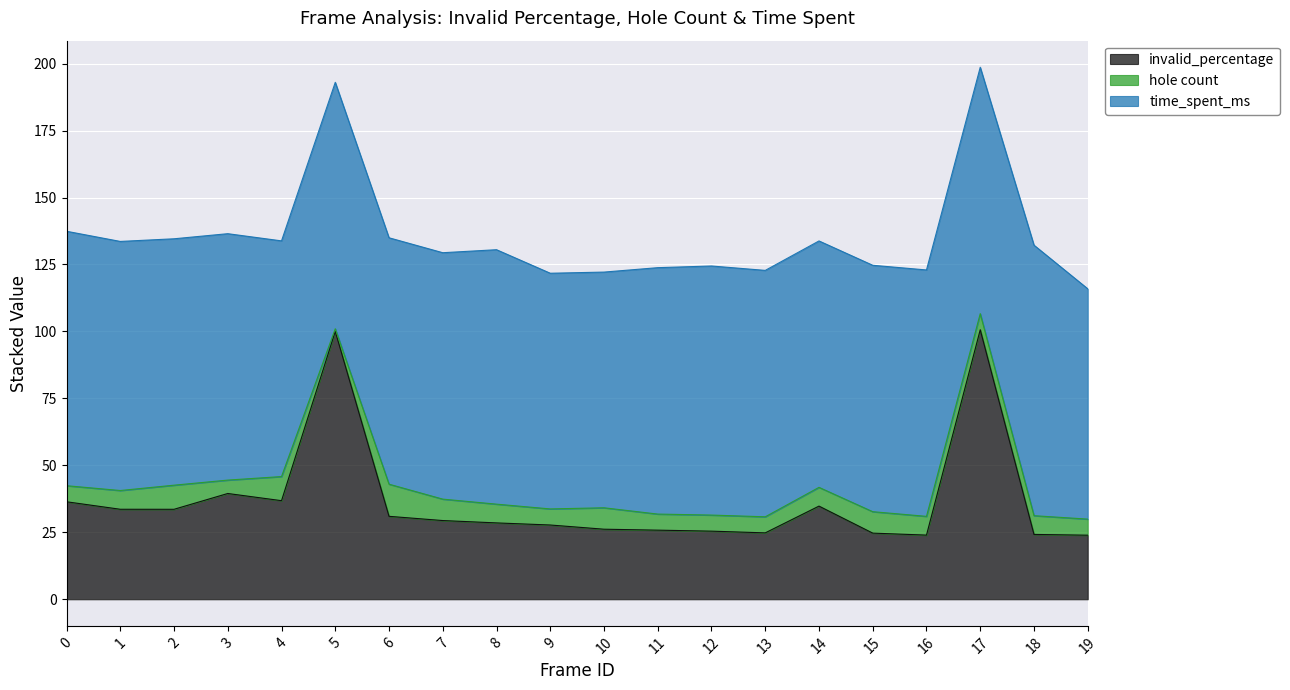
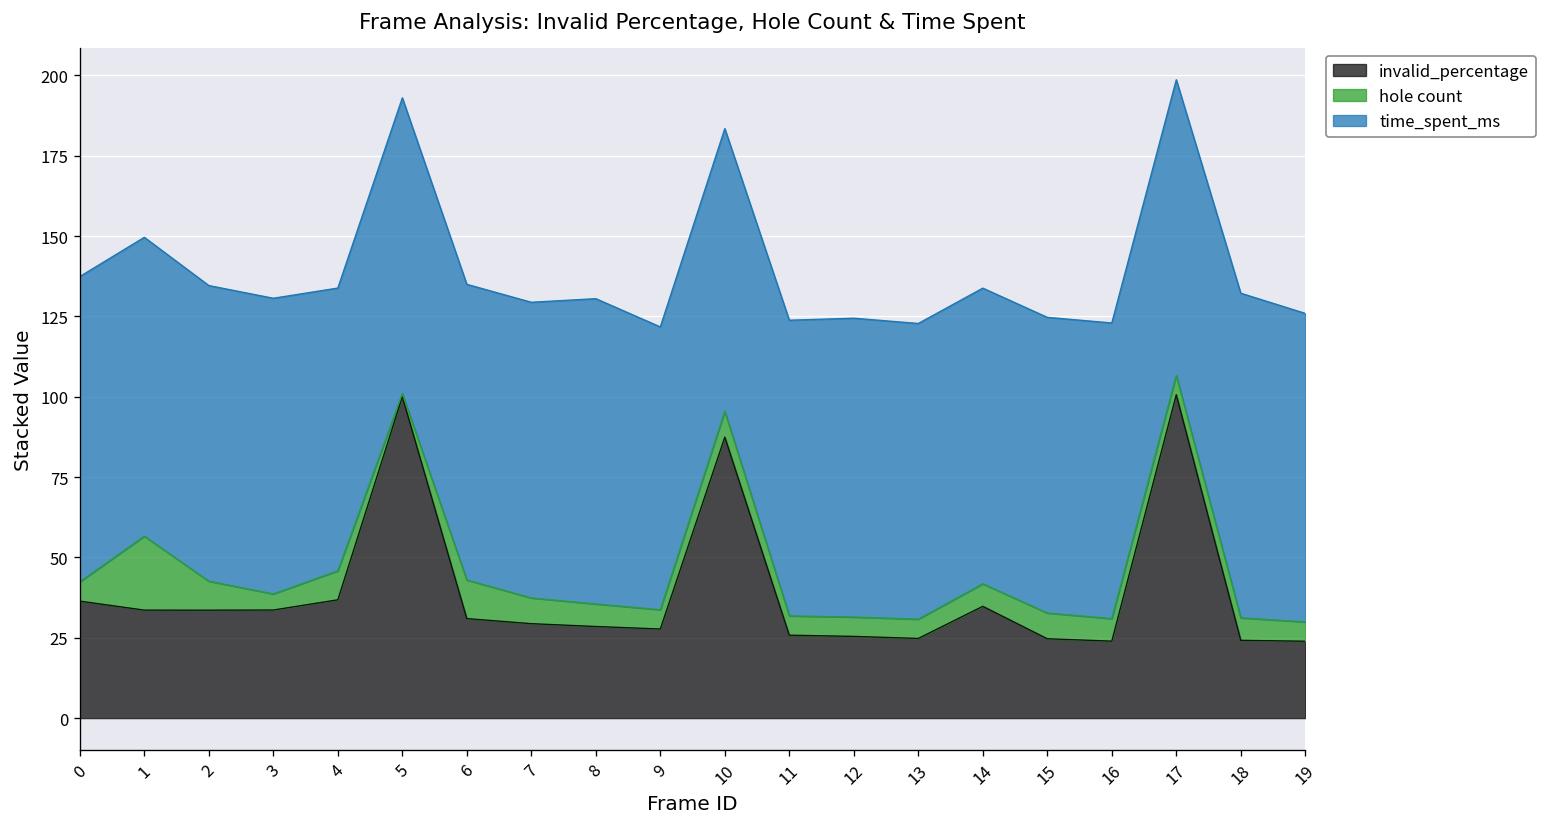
hole count, 1: 7 -> 23
invalid_percentage, 3: 39 -> 34
invalid_percentage, 10: 26 -> 87
time_spent_ms, 19: 86 -> 96
